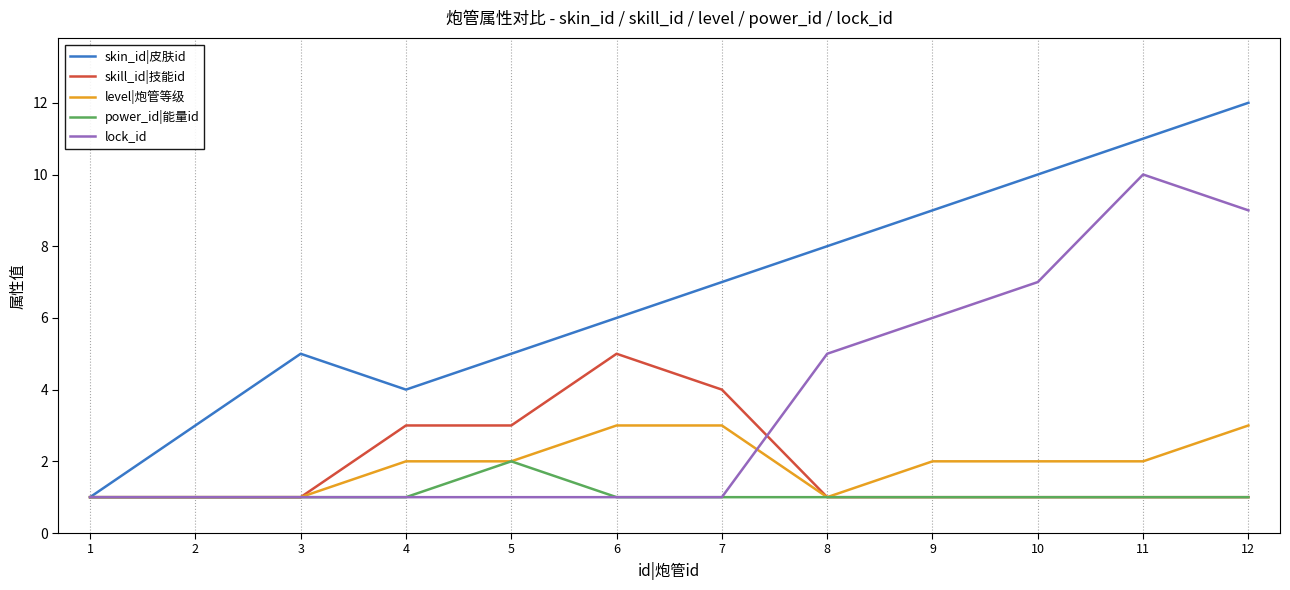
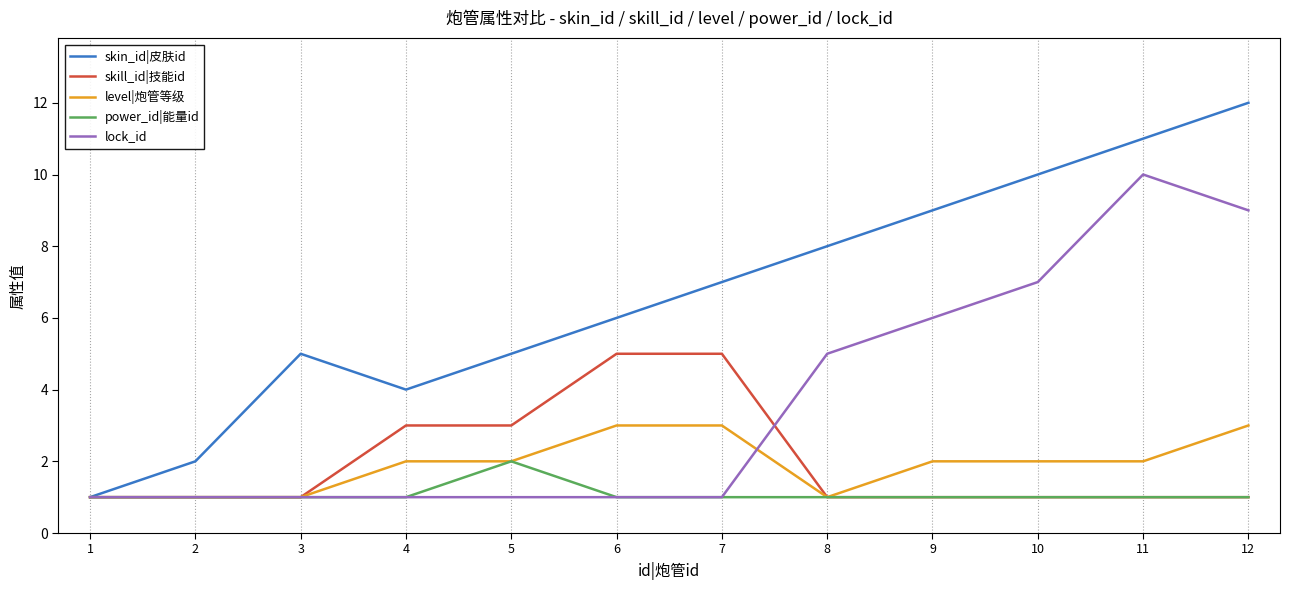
skin_id|皮肤id, 2: 3 -> 2
skill_id|技能id, 7: 4 -> 5
